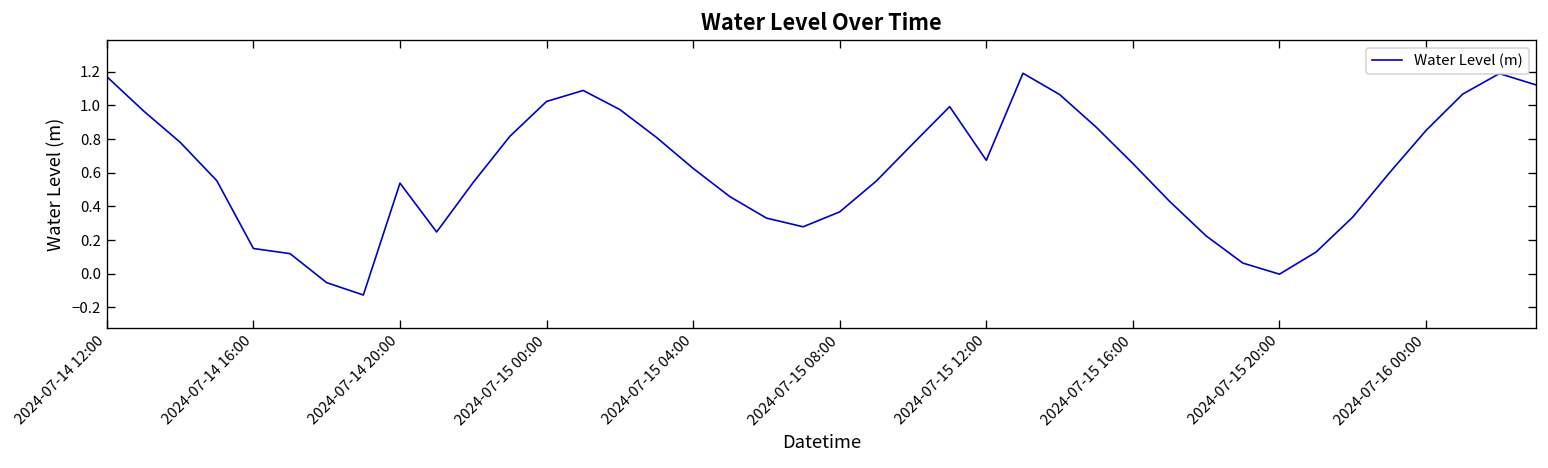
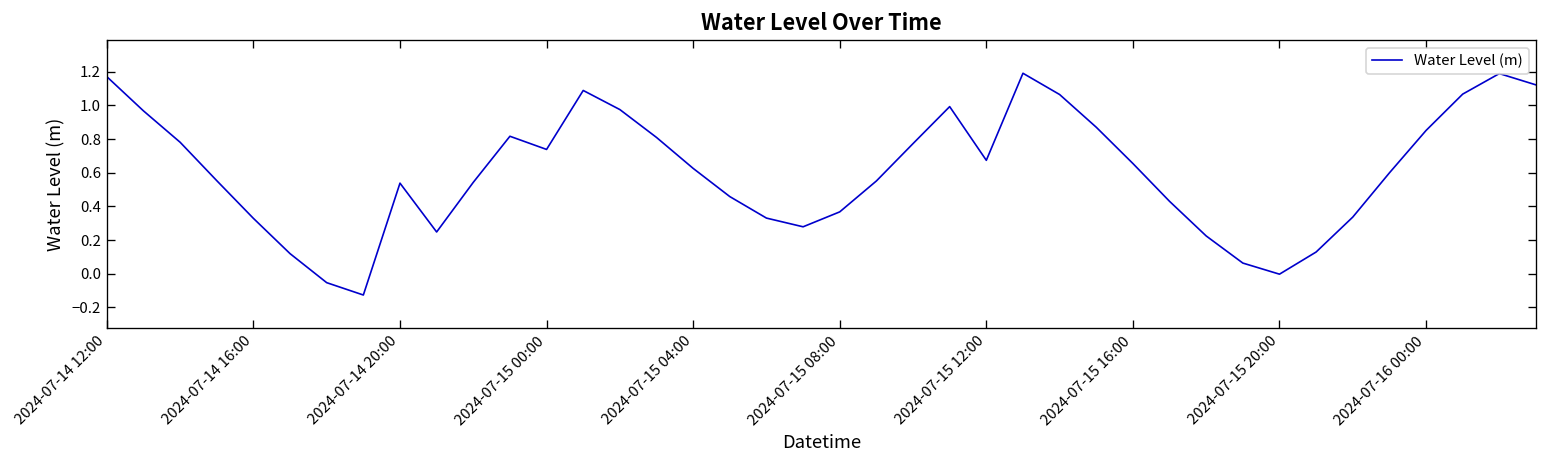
2024-07-14 16:00: 0.15 -> 0.33
2024-07-15 00:00: 1.02 -> 0.74
